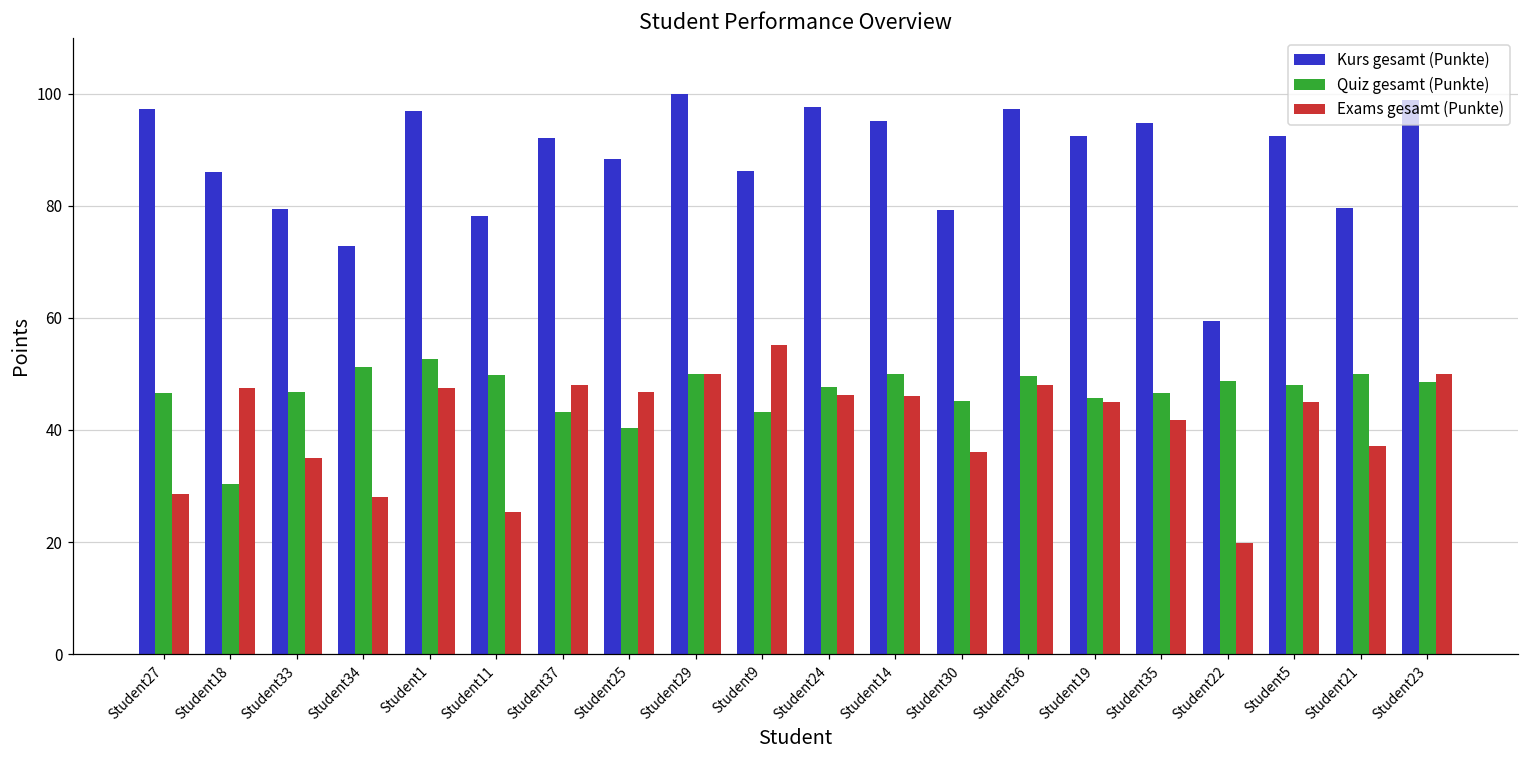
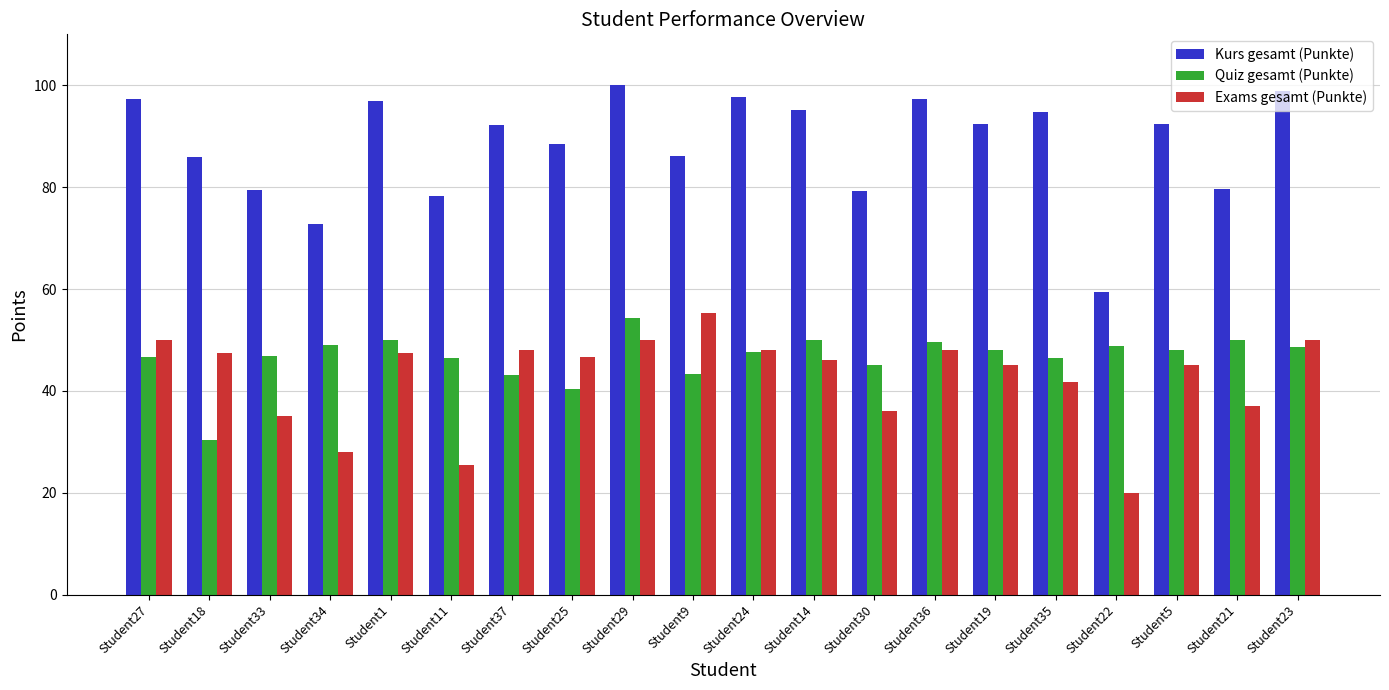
Exams gesamt (Punkte), Student27: 29 -> 50
Quiz gesamt (Punkte), Student34: 51 -> 49
Quiz gesamt (Punkte), Student1: 53 -> 50
Quiz gesamt (Punkte), Student11: 50 -> 47
Quiz gesamt (Punkte), Student29: 50 -> 54
Exams gesamt (Punkte), Student24: 46 -> 48
Quiz gesamt (Punkte), Student19: 46 -> 48
